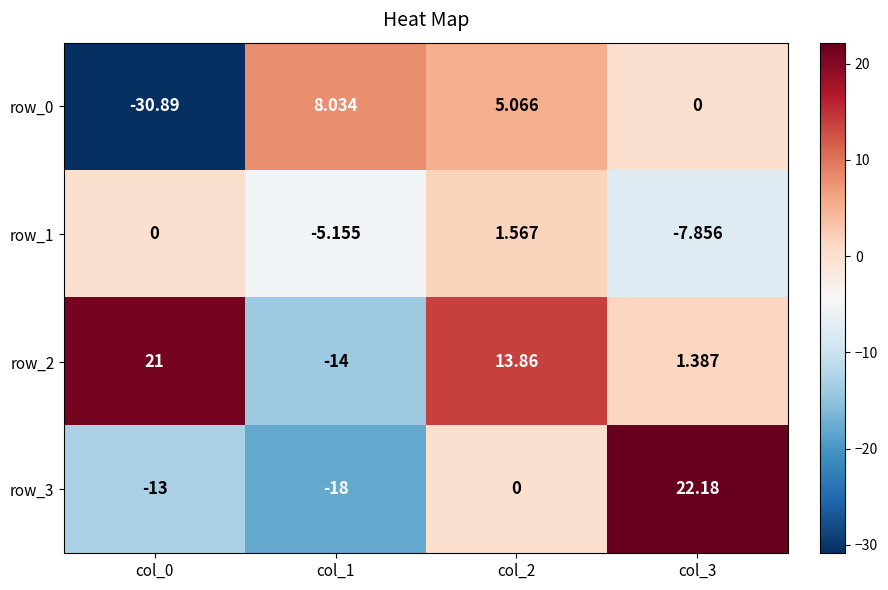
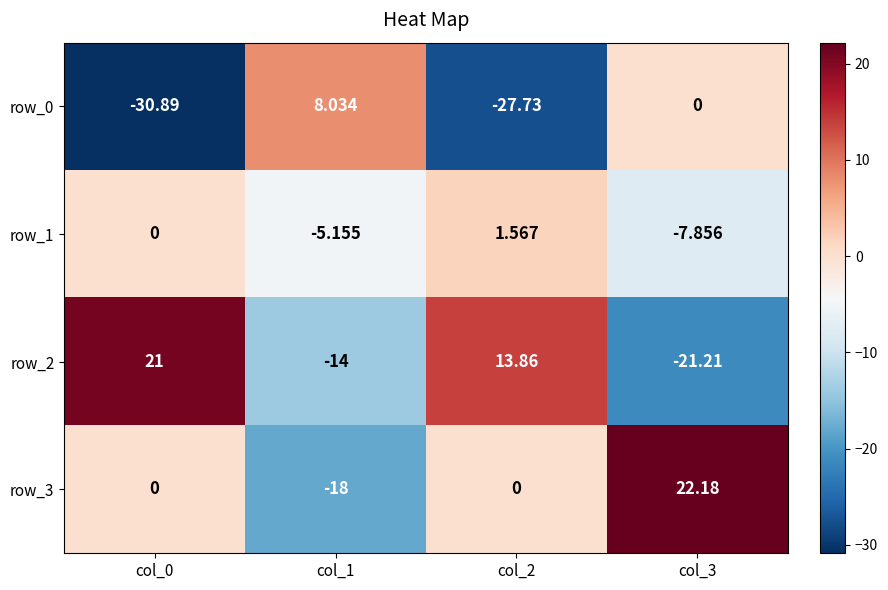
row_0, col_2: 5.066 -> -27.73
row_2, col_3: 1.387 -> -21.21
row_3, col_0: -13 -> 0
